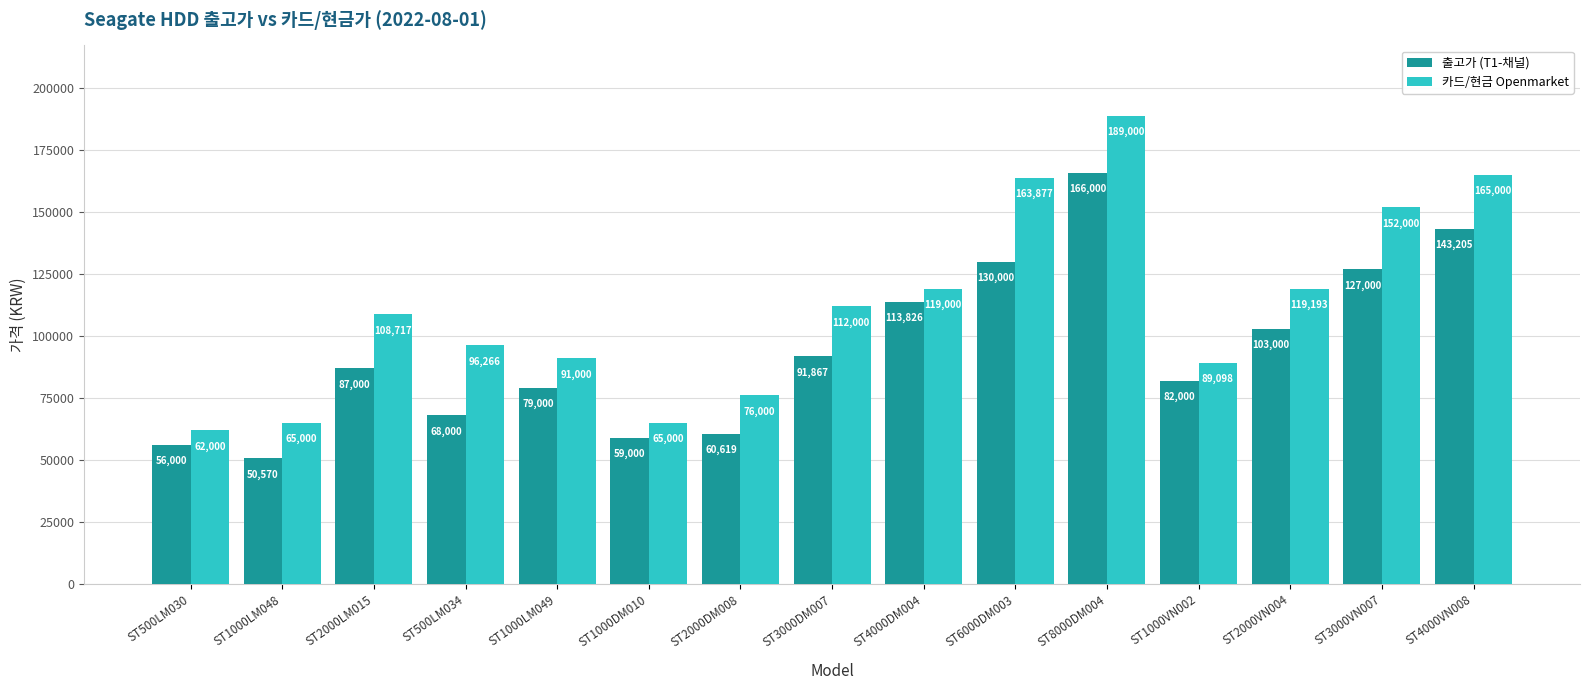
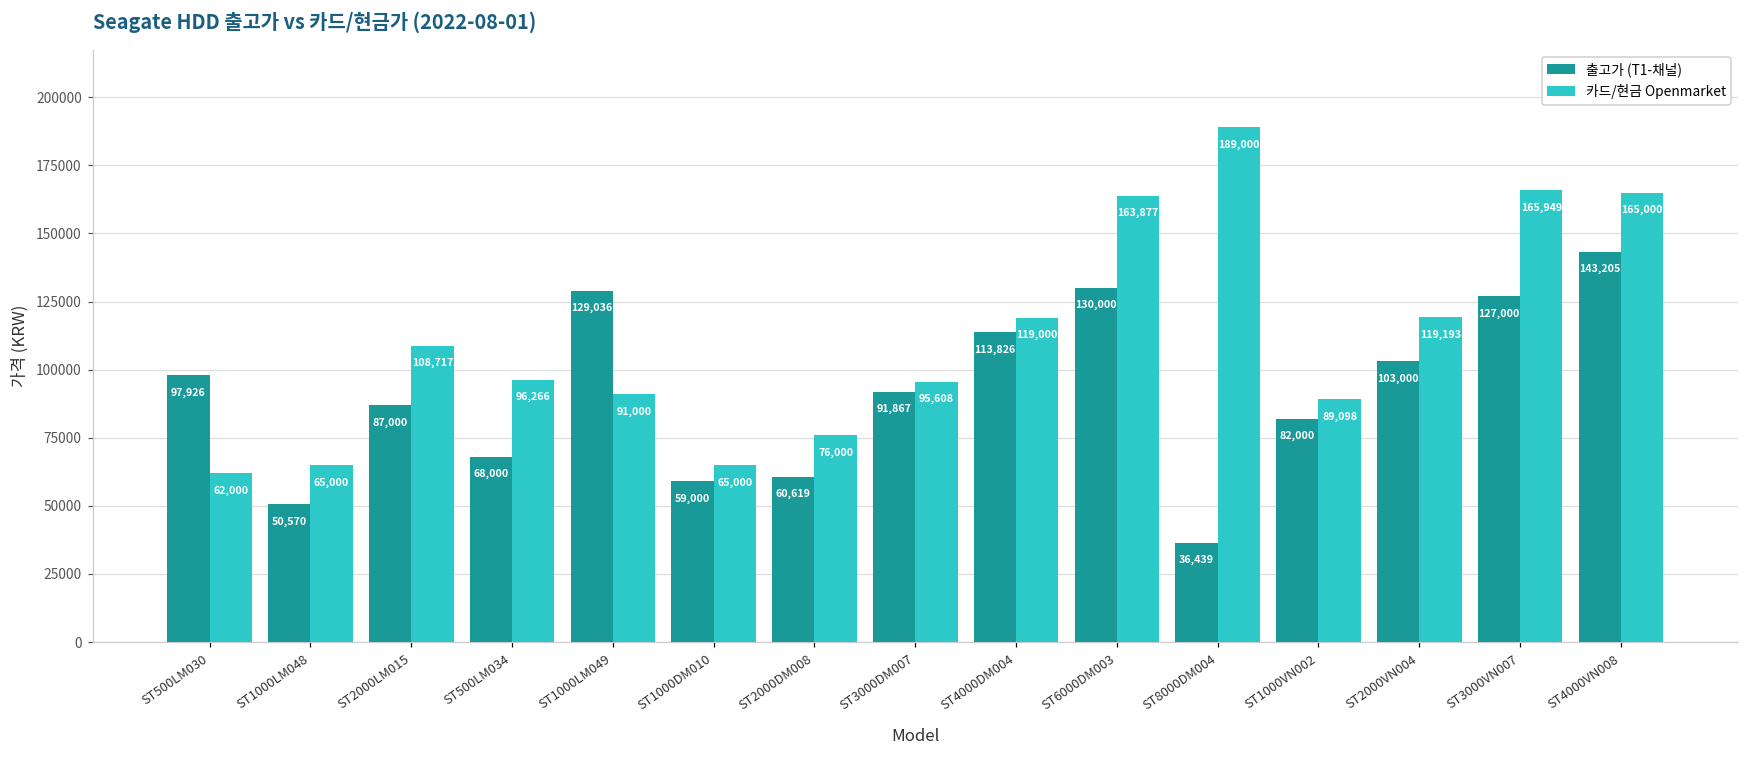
출고가 (T1-채널), ST500LM030: 56,000 -> 97,926
출고가 (T1-채널), ST1000LM049: 79,000 -> 129,036
카드/현금 Openmarket, ST3000DM007: 112,000 -> 95,608
출고가 (T1-채널), ST8000DM004: 166,000 -> 36,439
카드/현금 Openmarket, ST3000VN007: 152,000 -> 165,949
